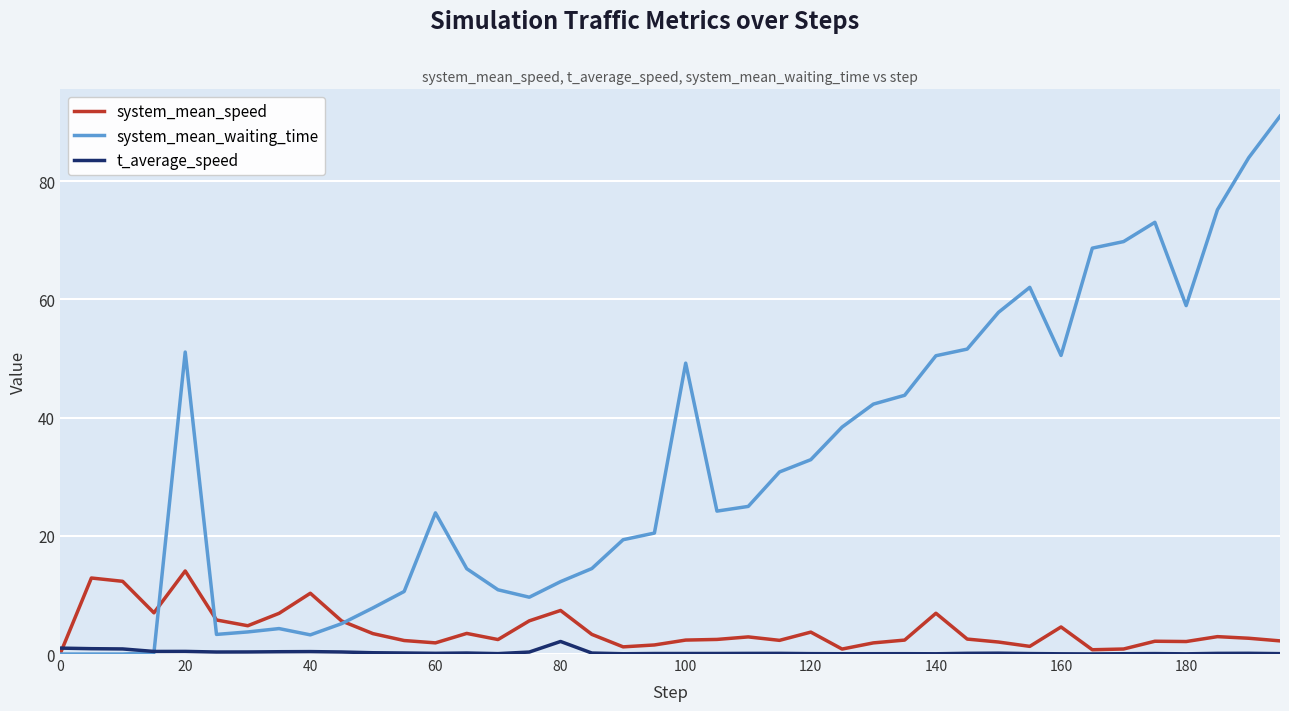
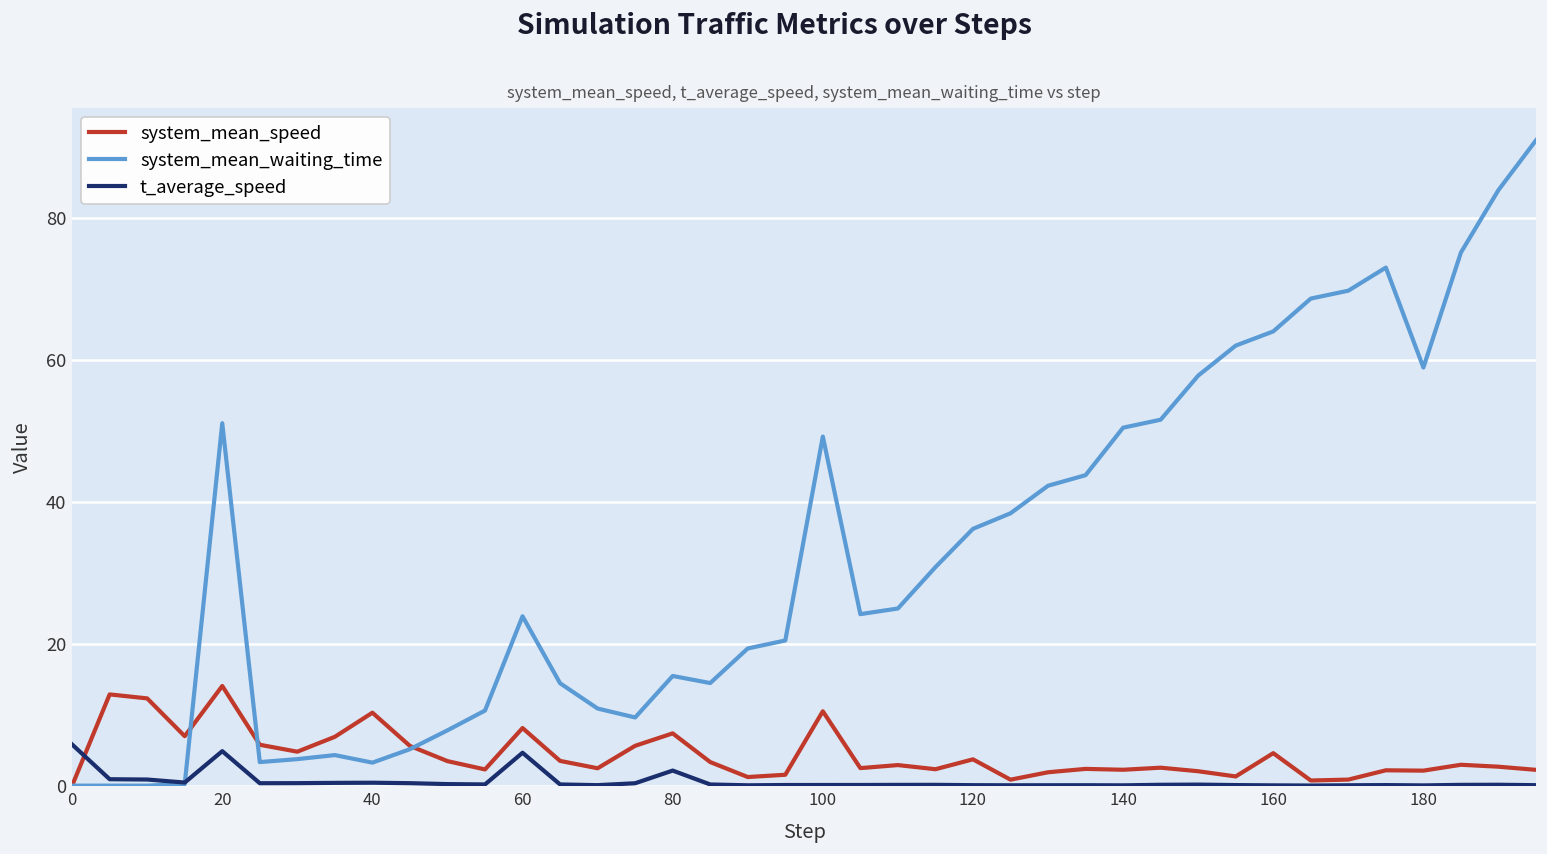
t_average_speed, 0: 1 -> 6
t_average_speed, 20: 0 -> 5
system_mean_speed, 60: 2 -> 8
t_average_speed, 60: 0 -> 5
system_mean_waiting_time, 80: 12 -> 15
system_mean_speed, 100: 2 -> 10
system_mean_waiting_time, 120: 33 -> 36
system_mean_speed, 140: 7 -> 2
system_mean_waiting_time, 160: 51 -> 64
